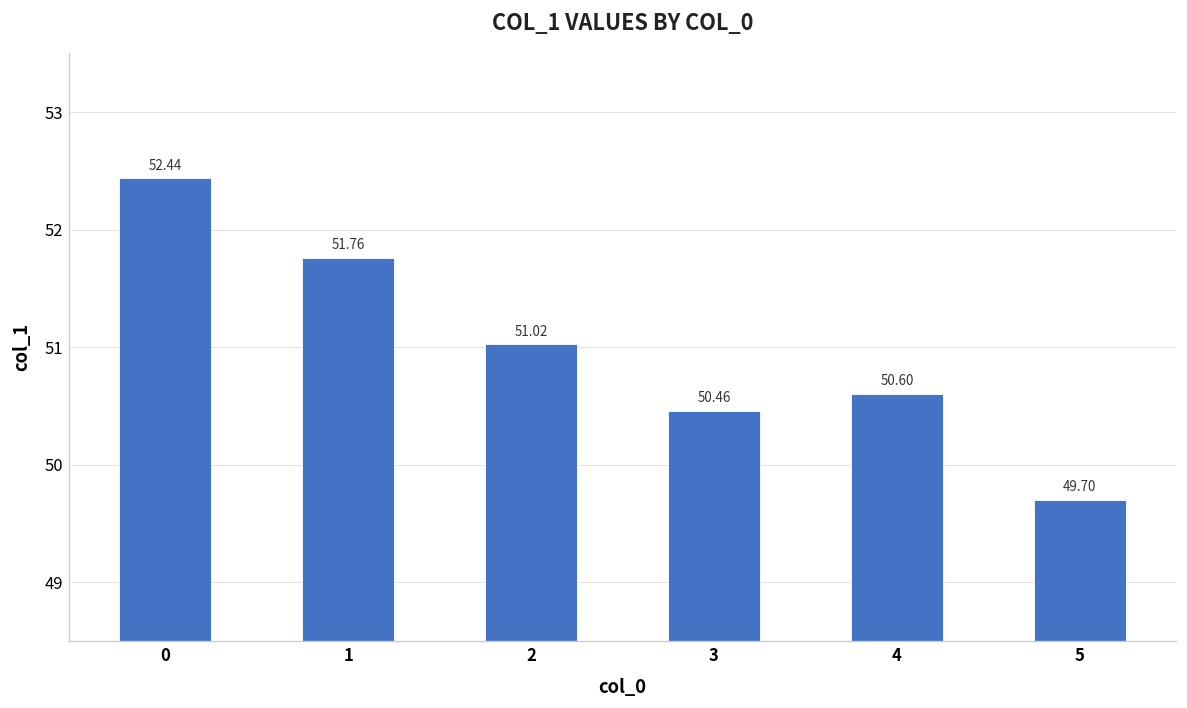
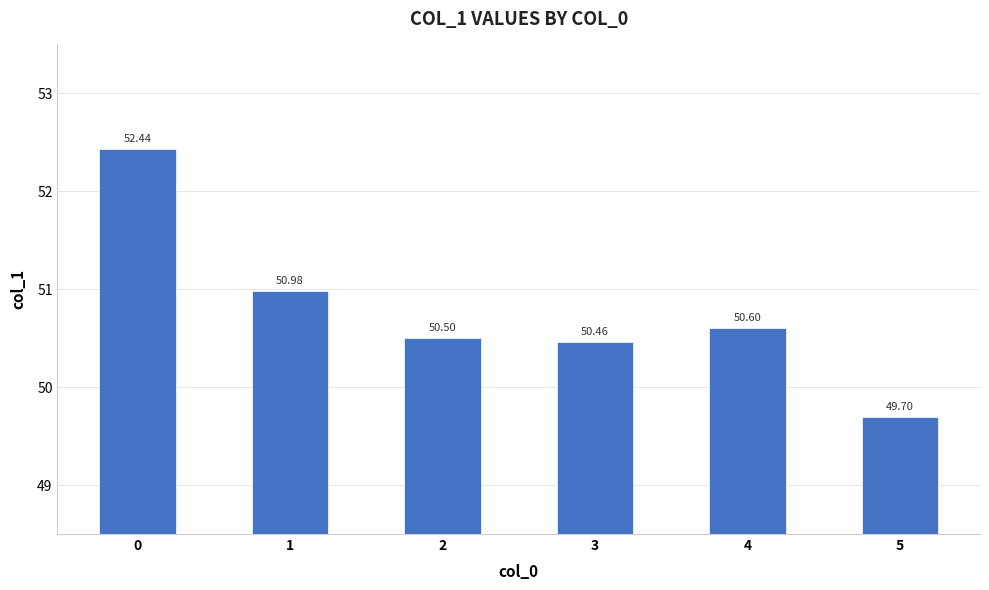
1: 51.76 -> 50.98
2: 51.02 -> 50.50
